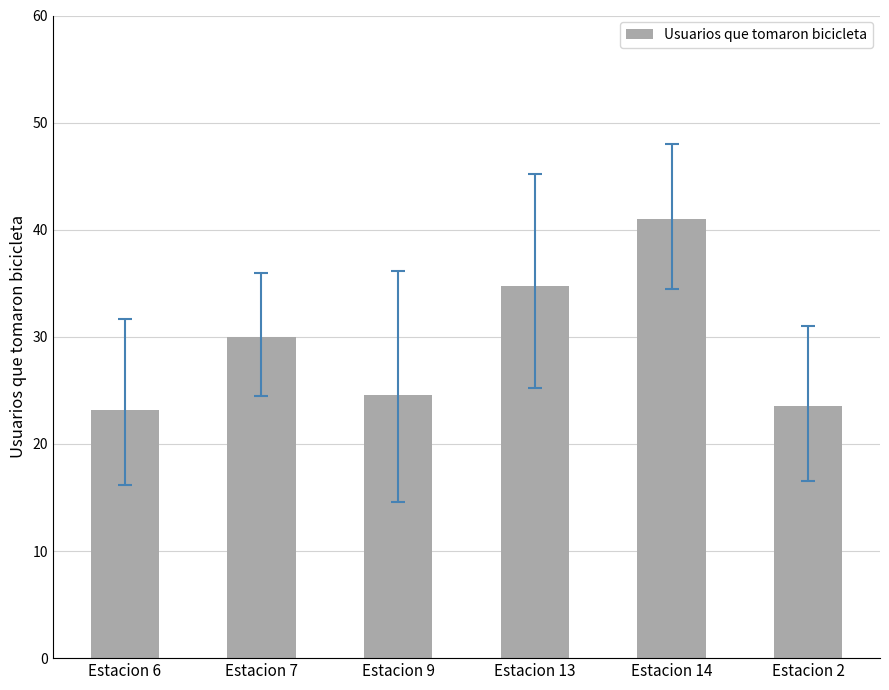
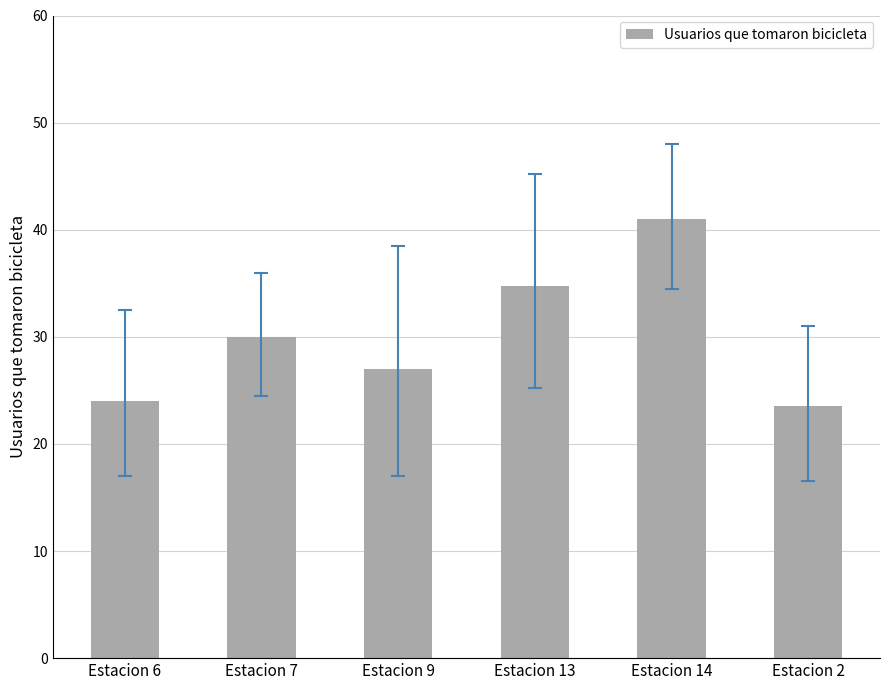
Usuarios que tomaron bicicleta, Estacion 6: 23.2 -> 24.0
Usuarios que tomaron bicicleta, Estacion 9: 24.6 -> 27.0
